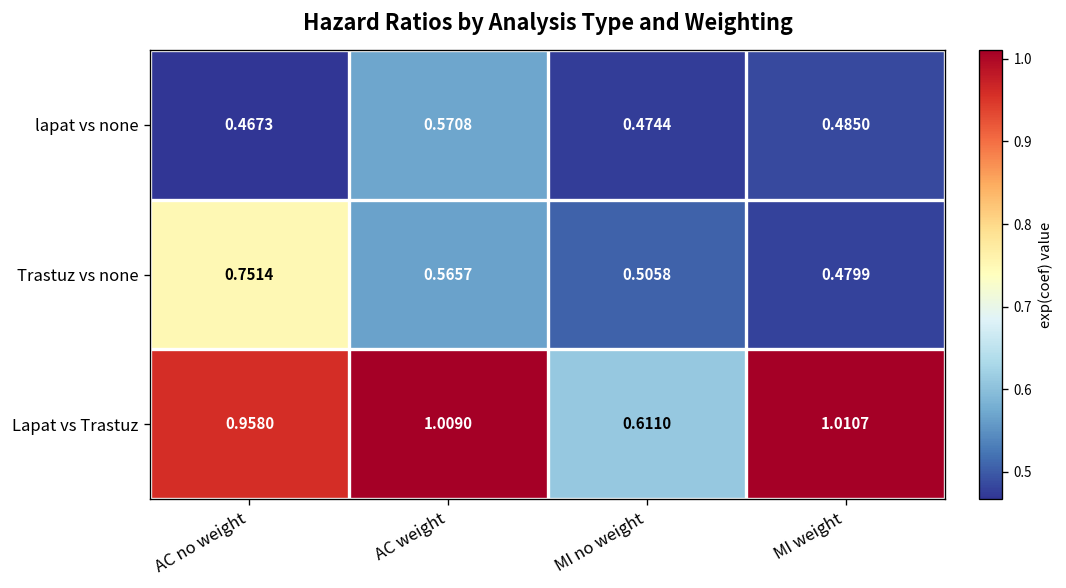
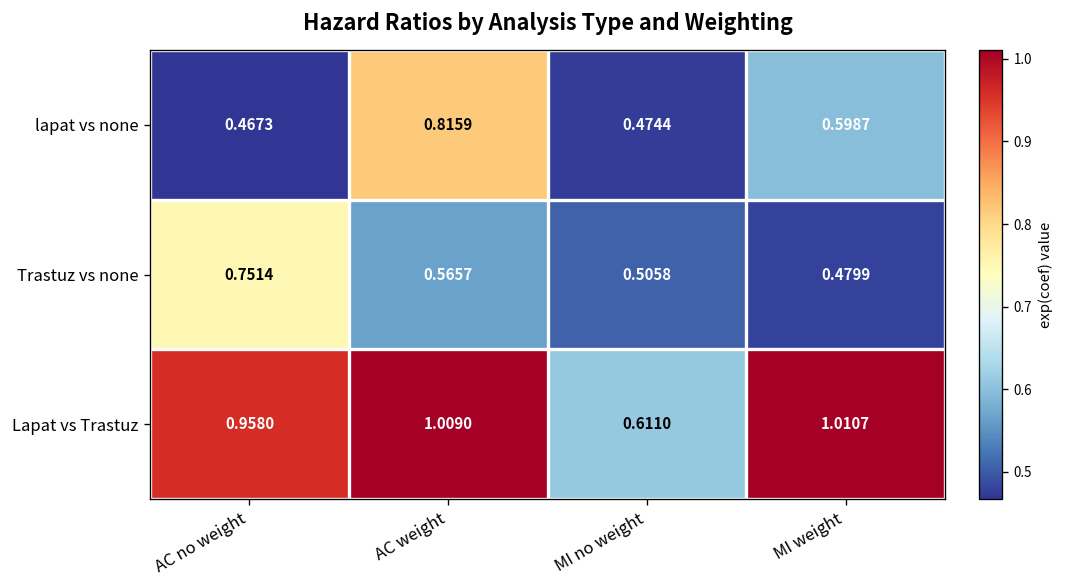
lapat vs none, AC weight: 0.5708 -> 0.8159
lapat vs none, MI weight: 0.4850 -> 0.5987
